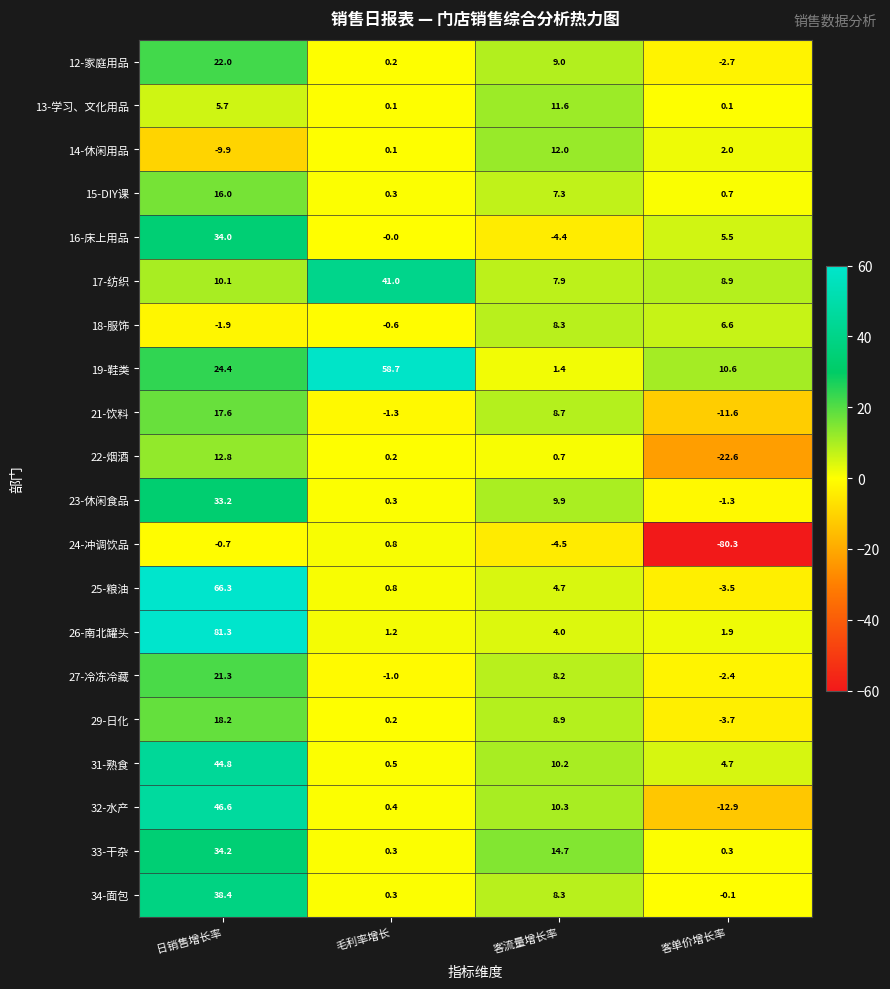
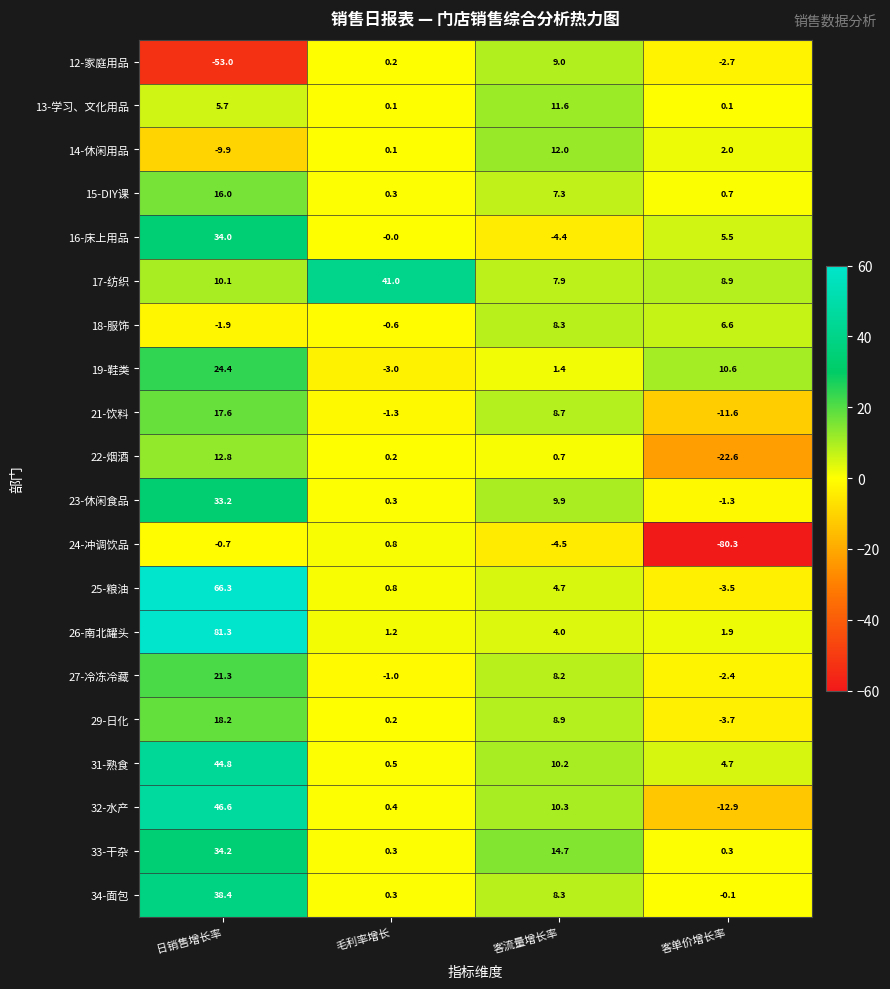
12-家庭用品, 日销售增长率: 22.0 -> -53.0
19-鞋类, 毛利率增长: 58.7 -> -3.0
